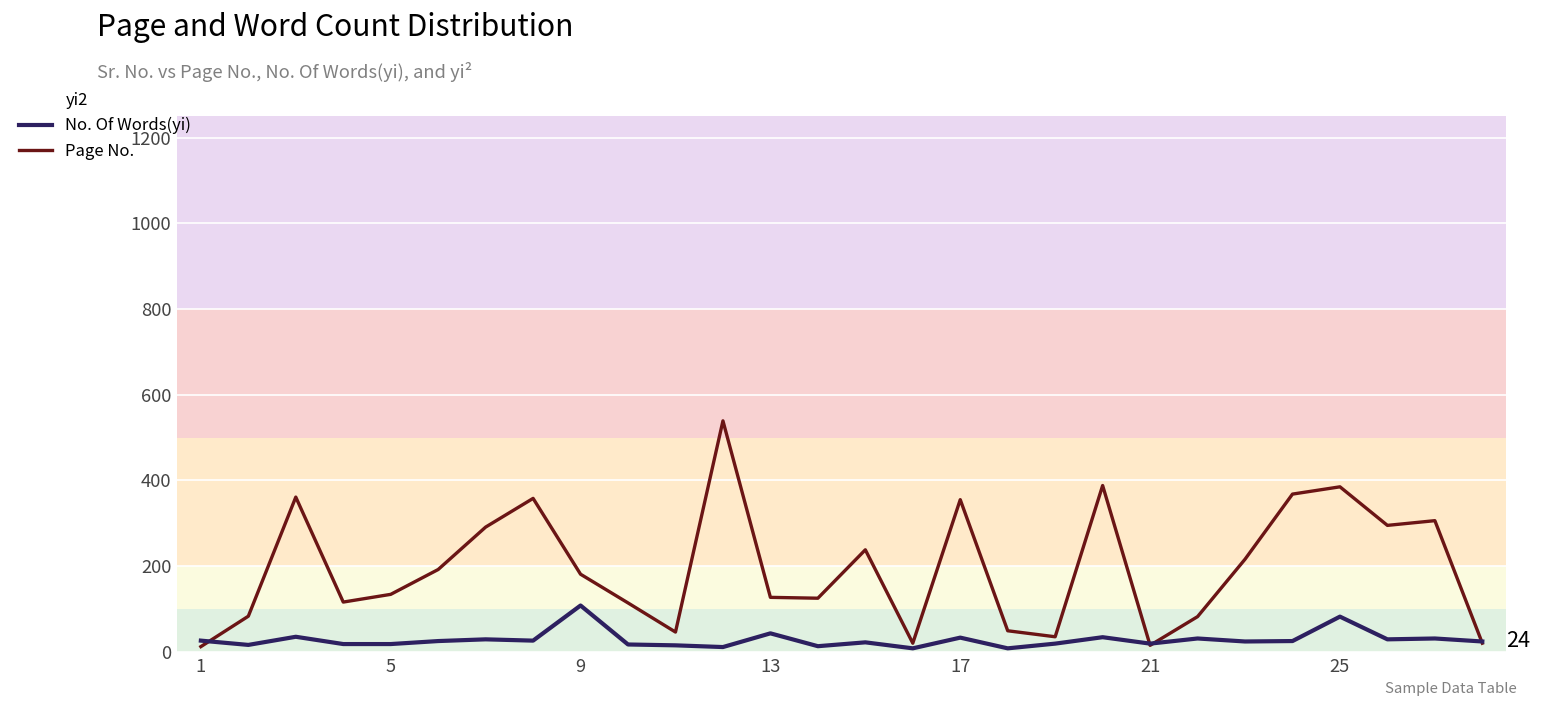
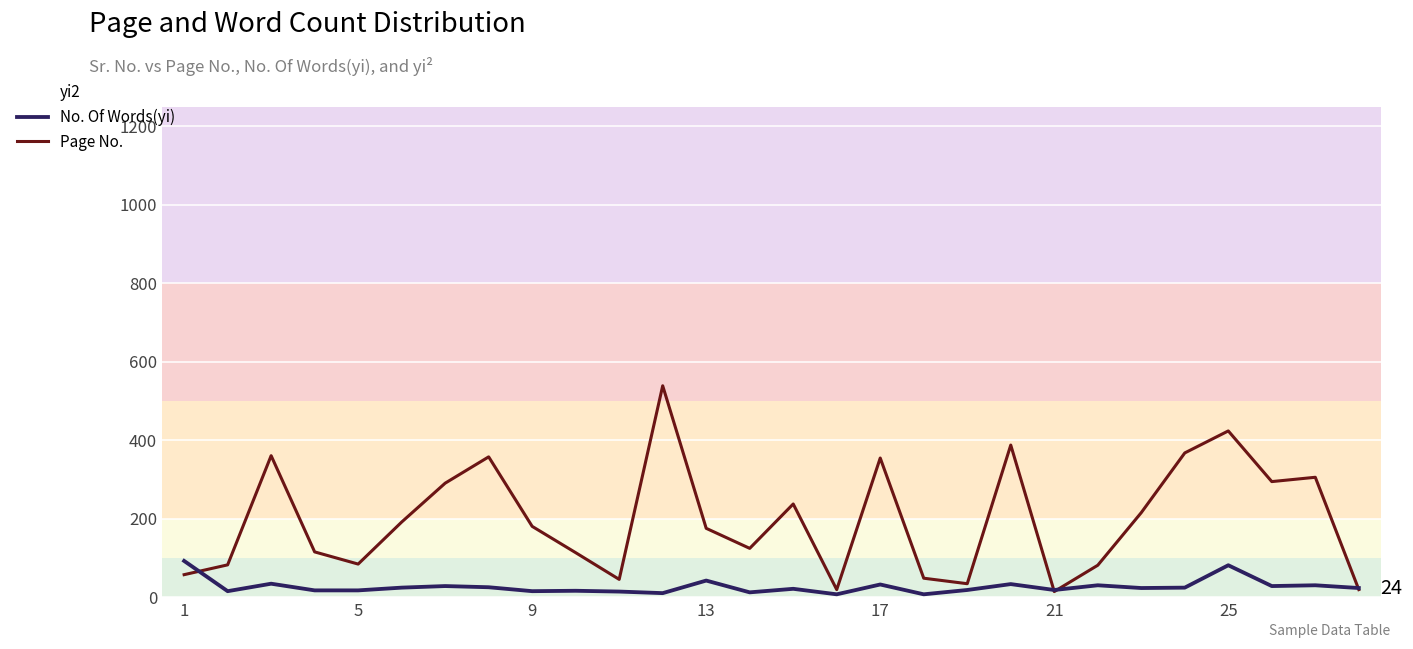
No. Of Words(yi), 1: 30 -> 90
Page No., 1: 10 -> 60
Page No., 5: 130 -> 90
No. Of Words(yi), 9: 110 -> 20
Page No., 13: 130 -> 180
Page No., 25: 390 -> 420
